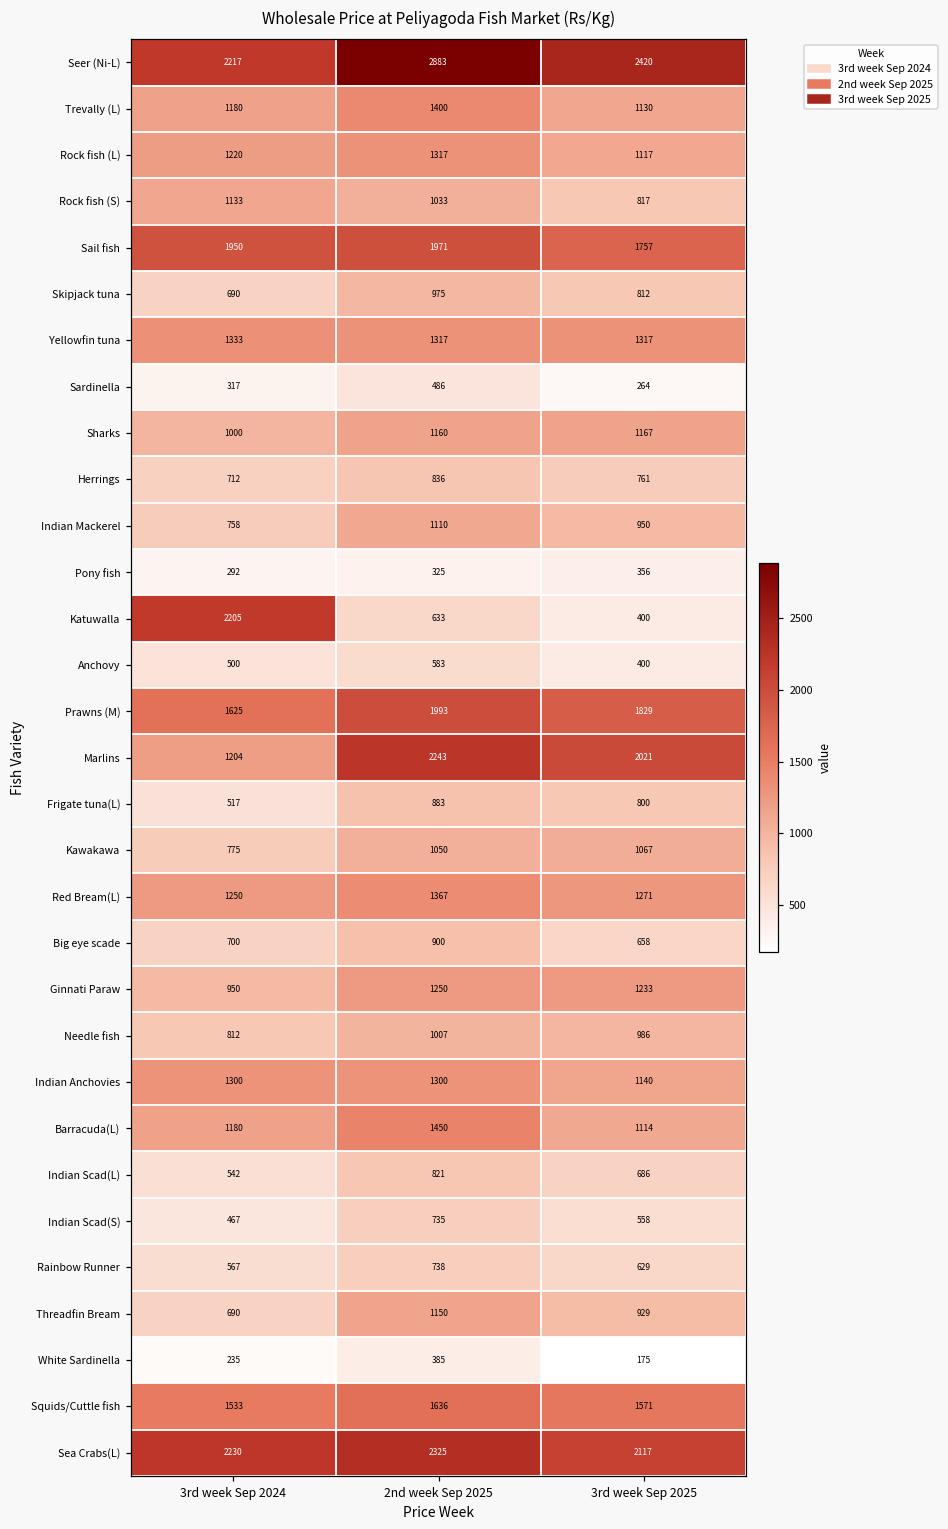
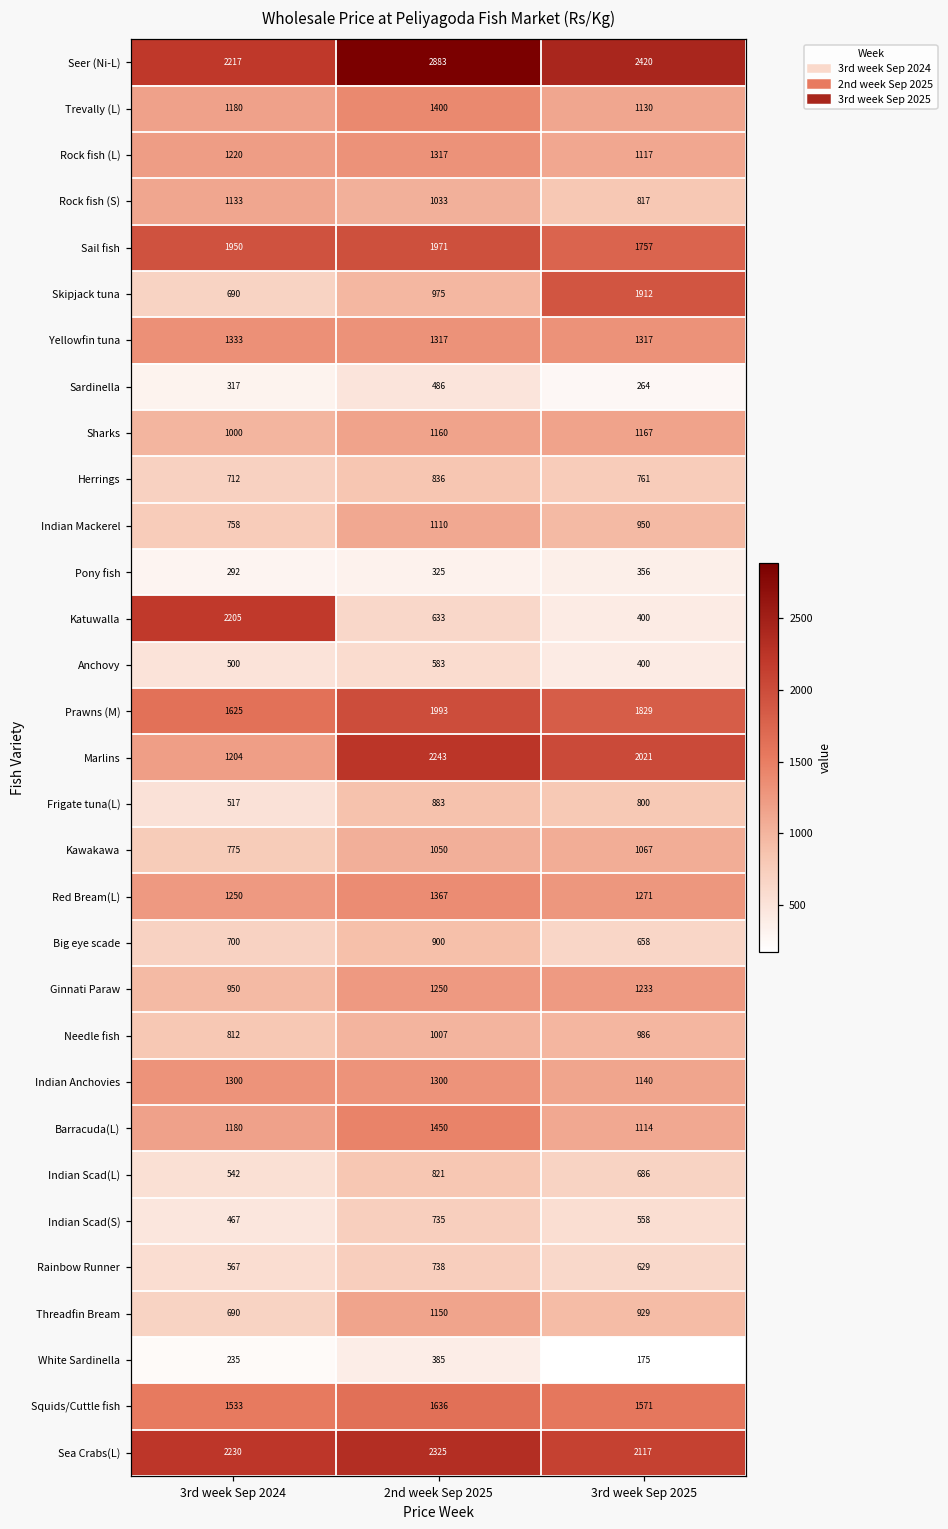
Skipjack tuna, 3rd week Sep 2025: 812 -> 1912
